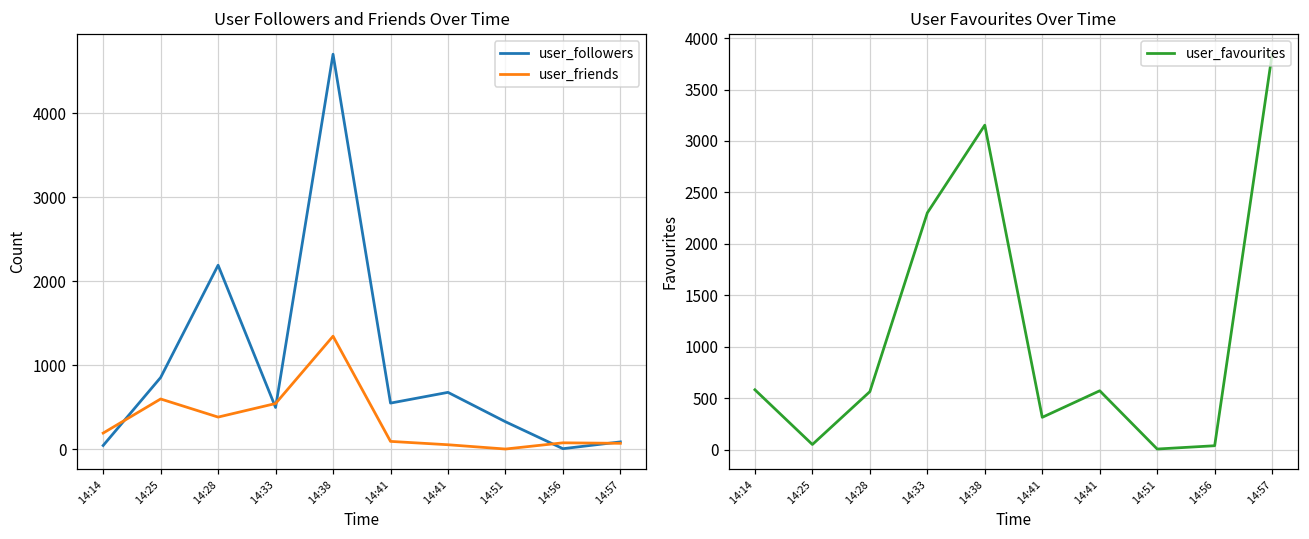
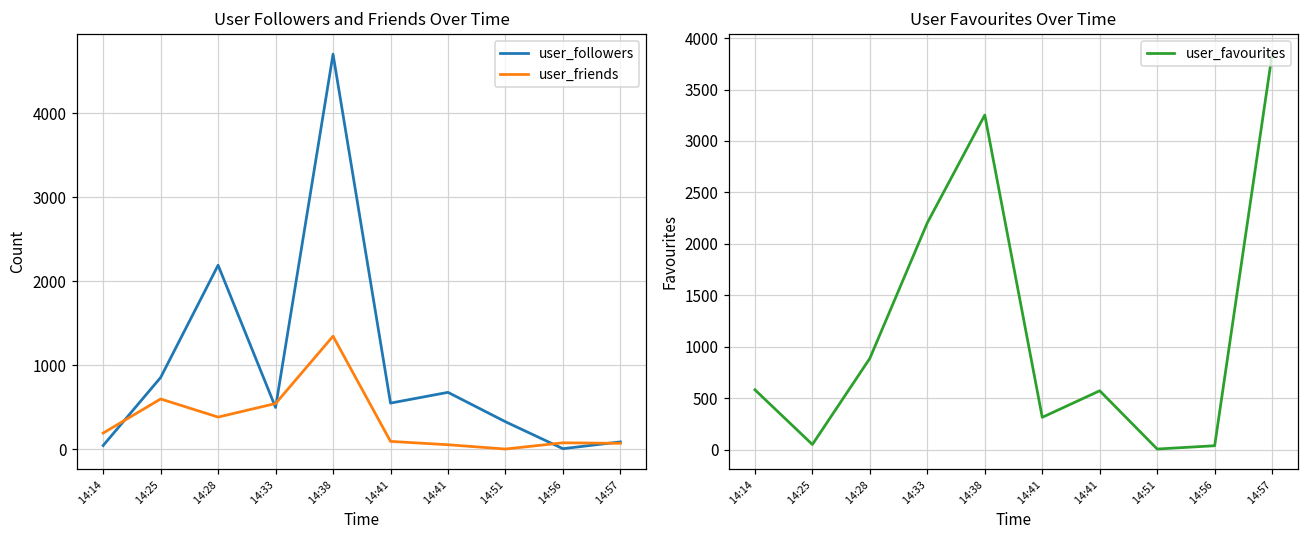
User Favourites Over Time, 14:28: 600 -> 900
User Favourites Over Time, 14:33: 2300 -> 2200
User Favourites Over Time, 14:38: 3200 -> 3300
